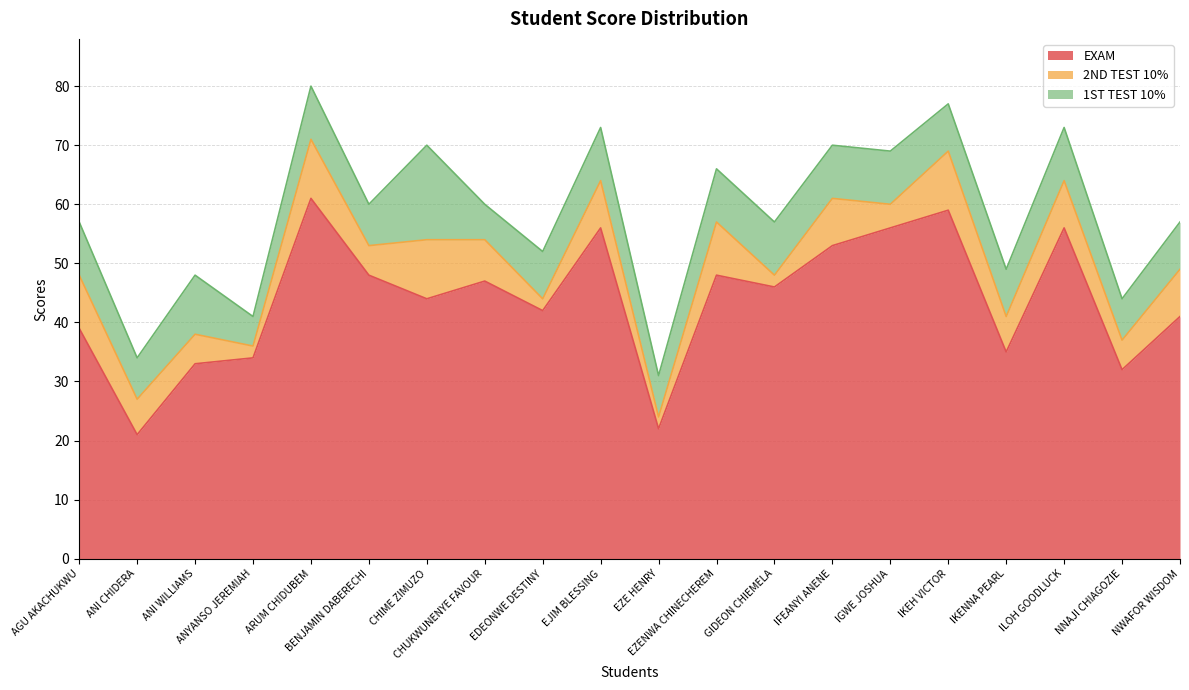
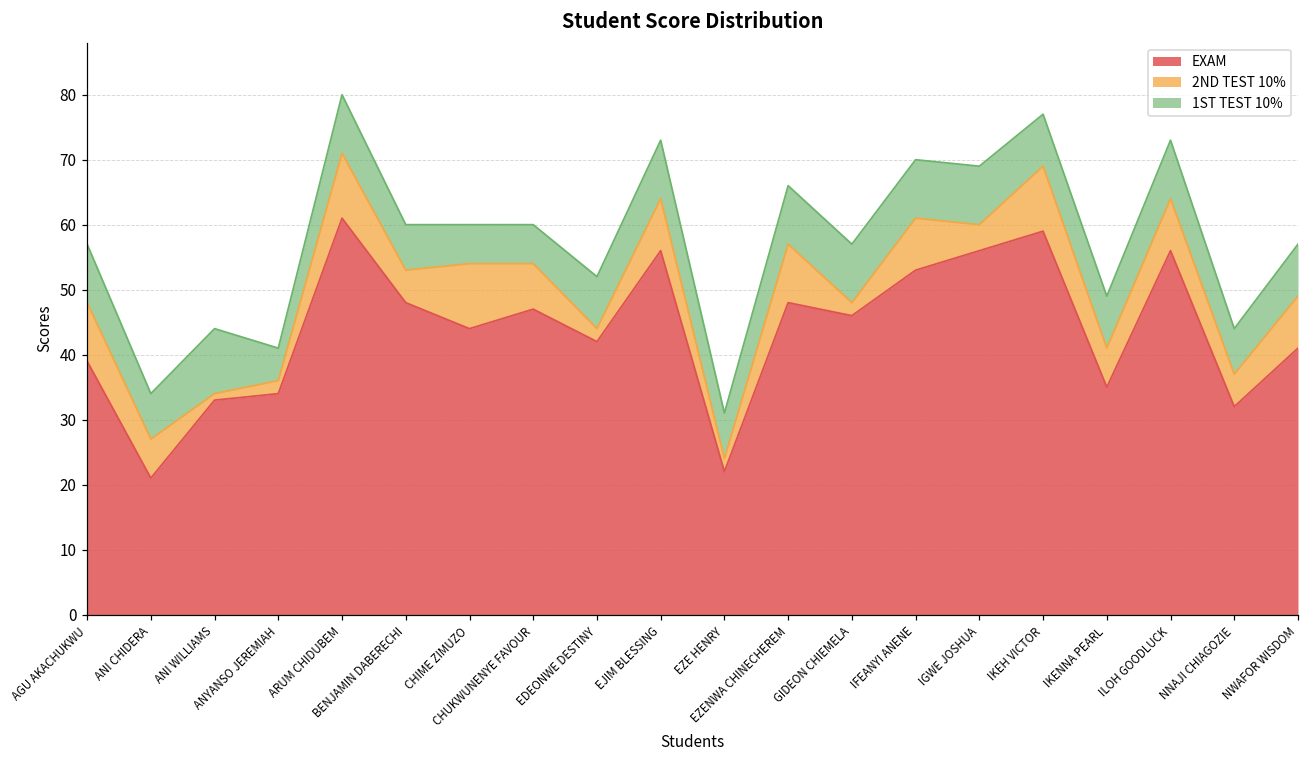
2ND TEST 10%, ANI WILLIAMS: 5 -> 1
1ST TEST 10%, CHIME ZIMUZO: 16 -> 6
